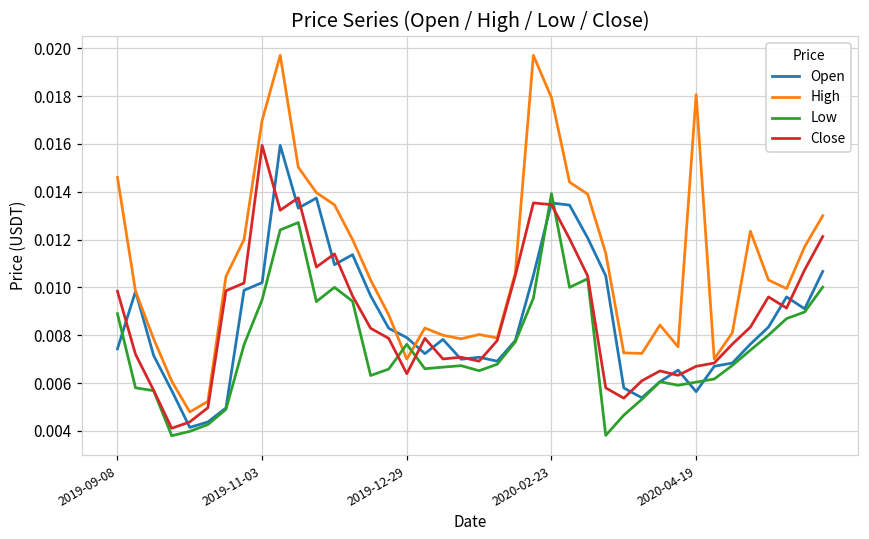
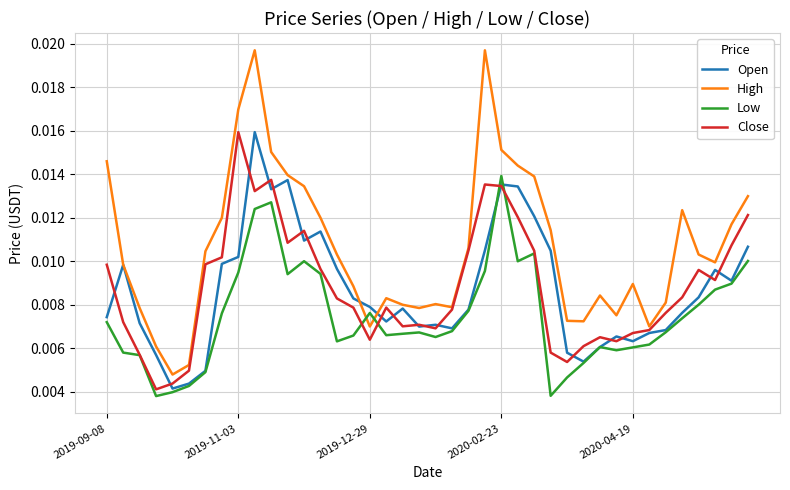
Low, 2019-09-08: 0.0089 -> 0.0072
High, 2020-02-23: 0.0179 -> 0.0151
Open, 2020-04-19: 0.0056 -> 0.0063
High, 2020-04-19: 0.0181 -> 0.0090
